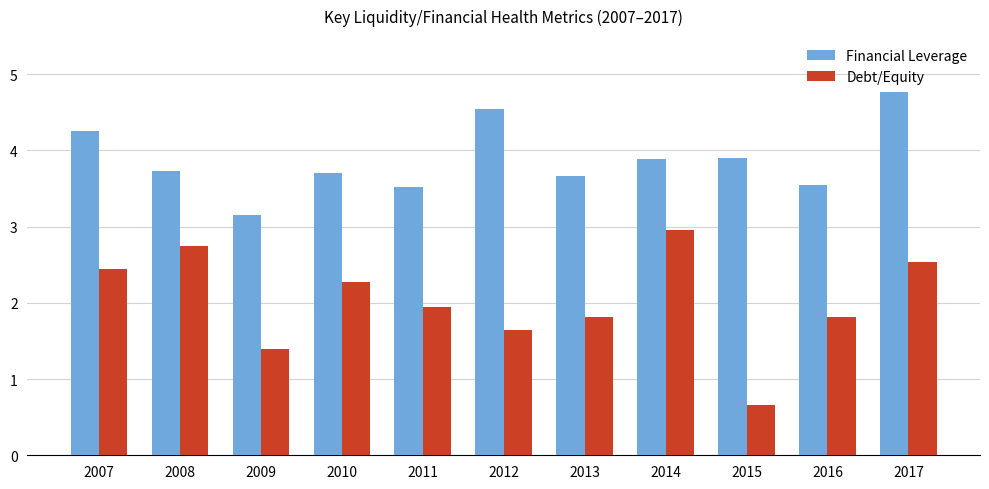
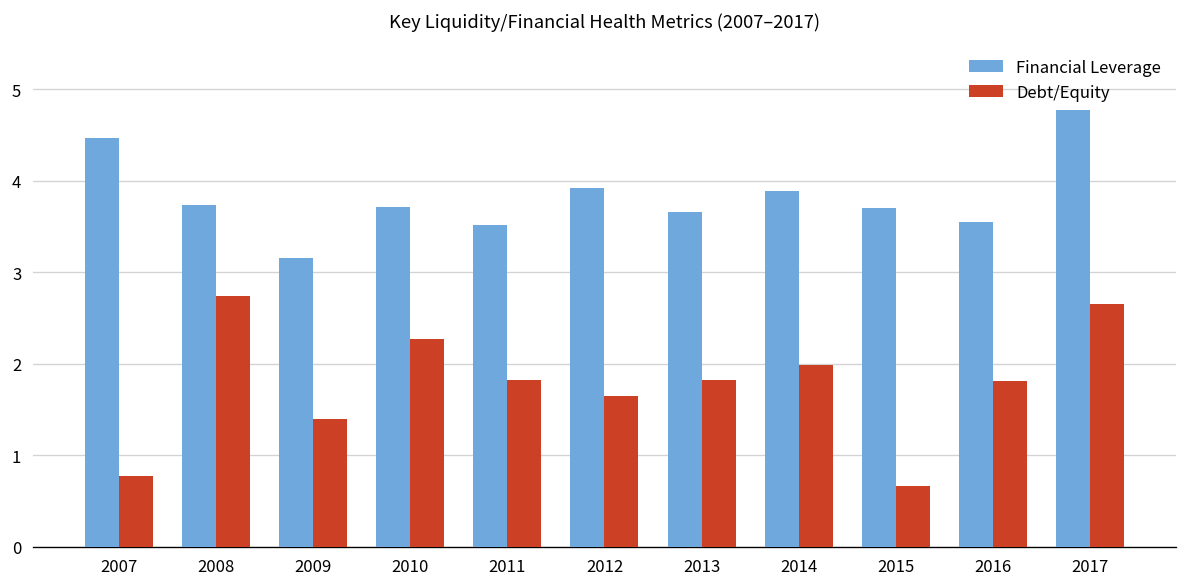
Financial Leverage, 2007: 4.3 -> 4.5
Debt/Equity, 2007: 2.5 -> 0.8
Debt/Equity, 2011: 1.9 -> 1.8
Financial Leverage, 2012: 4.6 -> 3.9
Debt/Equity, 2014: 3.0 -> 2.0
Financial Leverage, 2015: 3.9 -> 3.7
Debt/Equity, 2017: 2.5 -> 2.7
